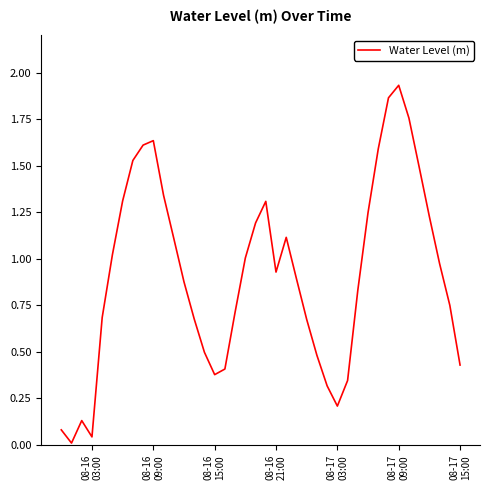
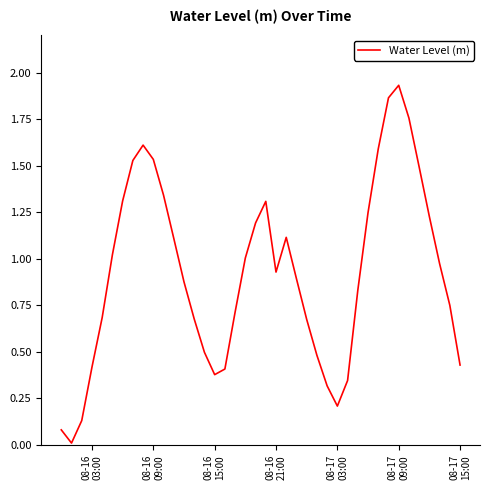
08-16 03:00: 0.04 -> 0.42
08-16 09:00: 1.63 -> 1.53
